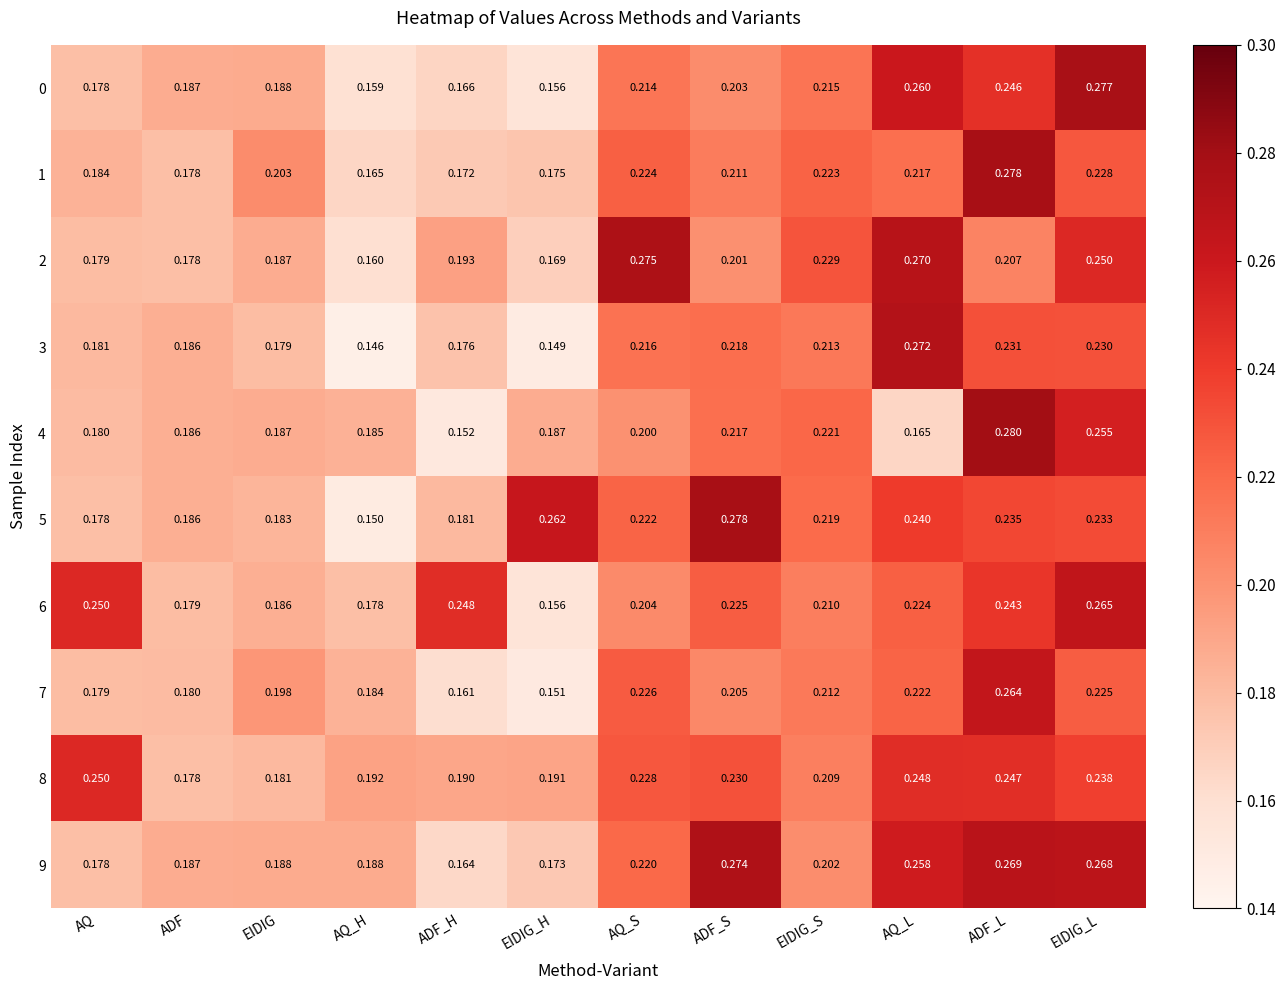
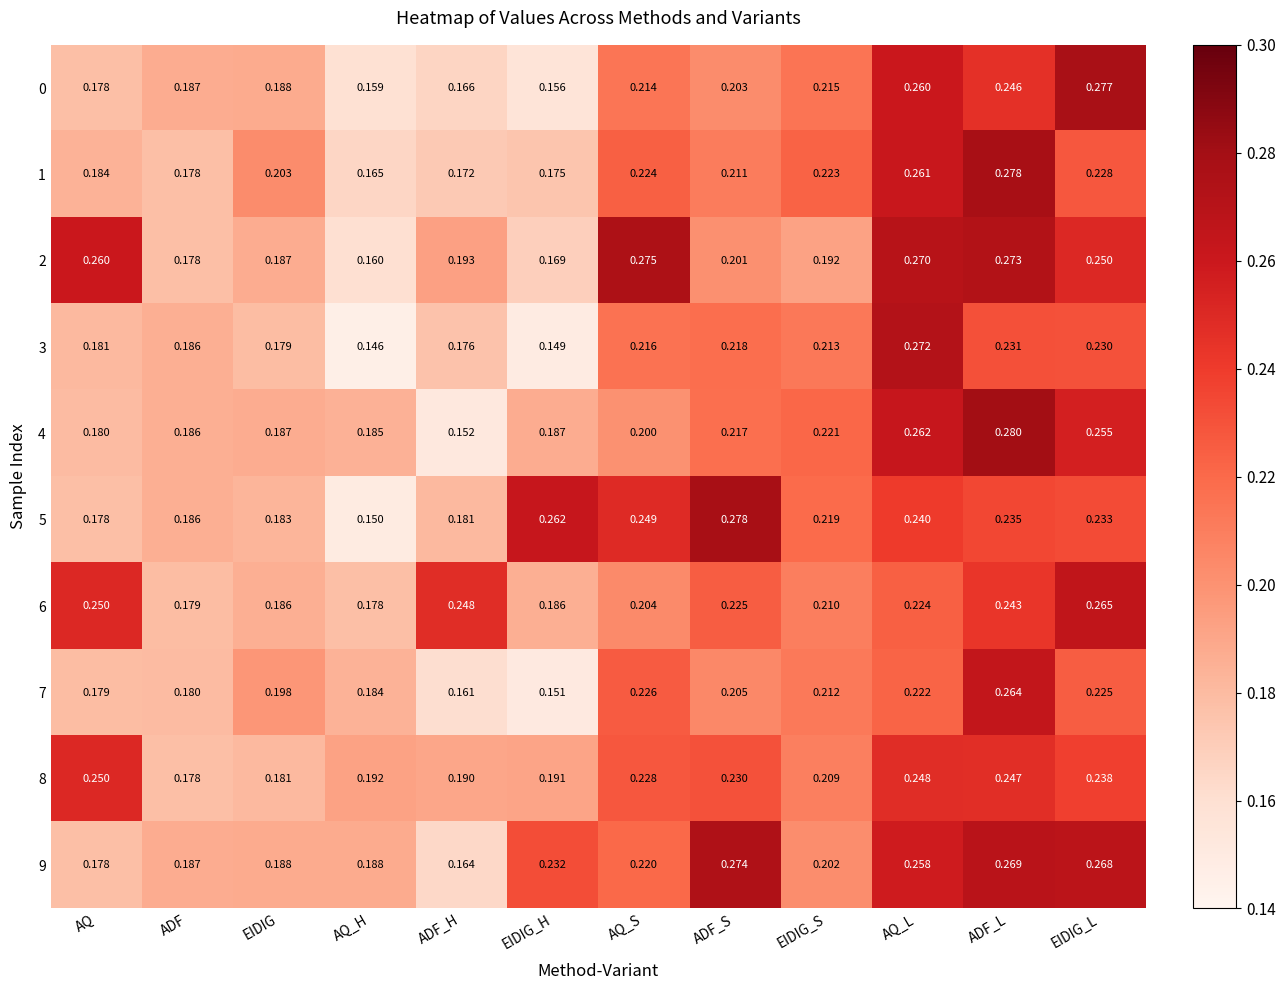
1, AQ_L: 0.217 -> 0.261
2, AQ: 0.179 -> 0.260
2, EIDIG_S: 0.229 -> 0.192
2, ADF_L: 0.207 -> 0.273
4, AQ_L: 0.165 -> 0.262
5, AQ_S: 0.222 -> 0.249
6, EIDIG_H: 0.156 -> 0.186
9, EIDIG_H: 0.173 -> 0.232
